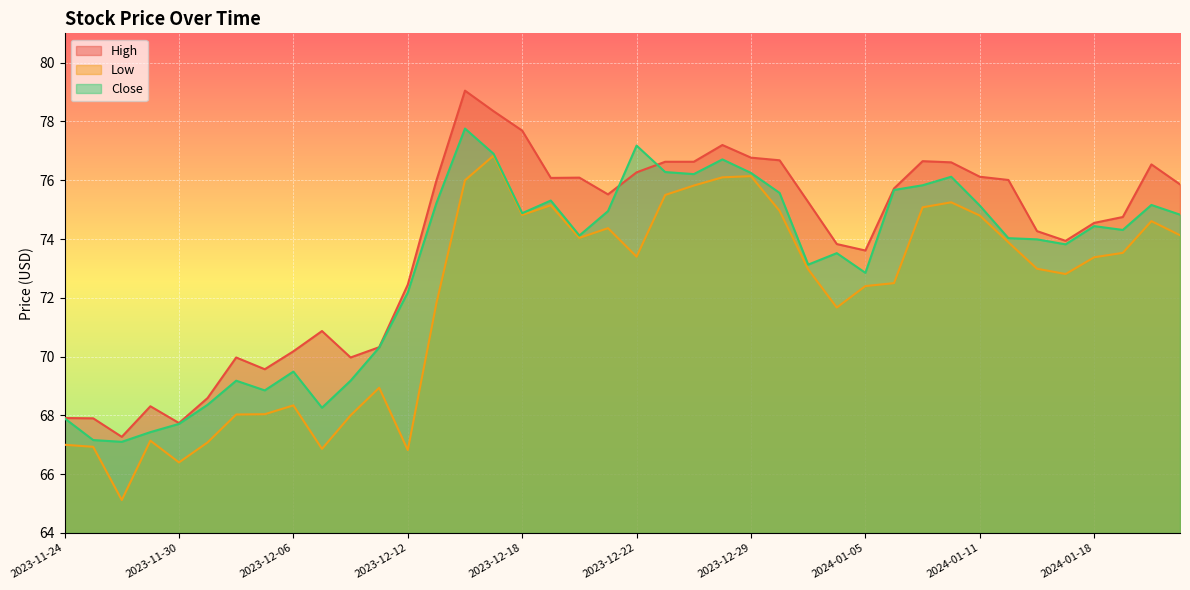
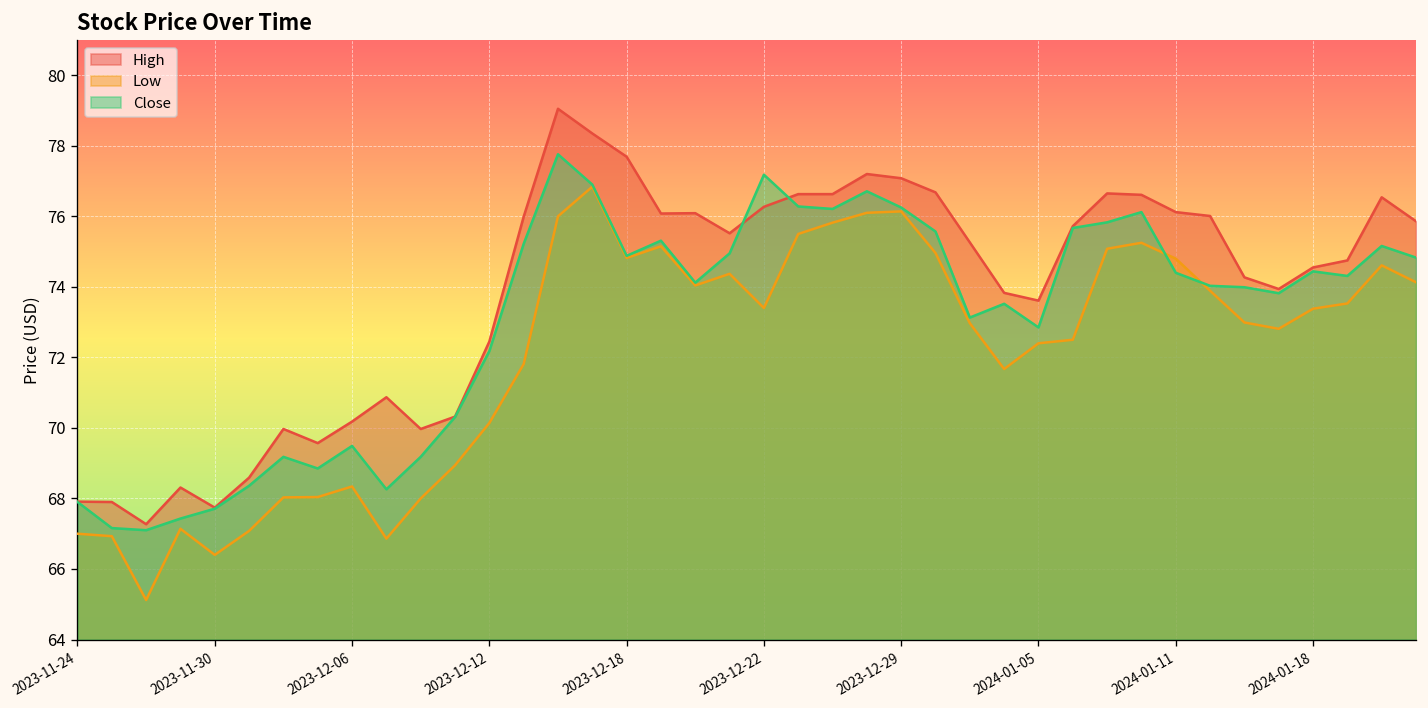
Low, 2023-12-12: 66.8 -> 70.1
High, 2023-12-29: 76.8 -> 77.1
Close, 2024-01-11: 75.1 -> 74.4
